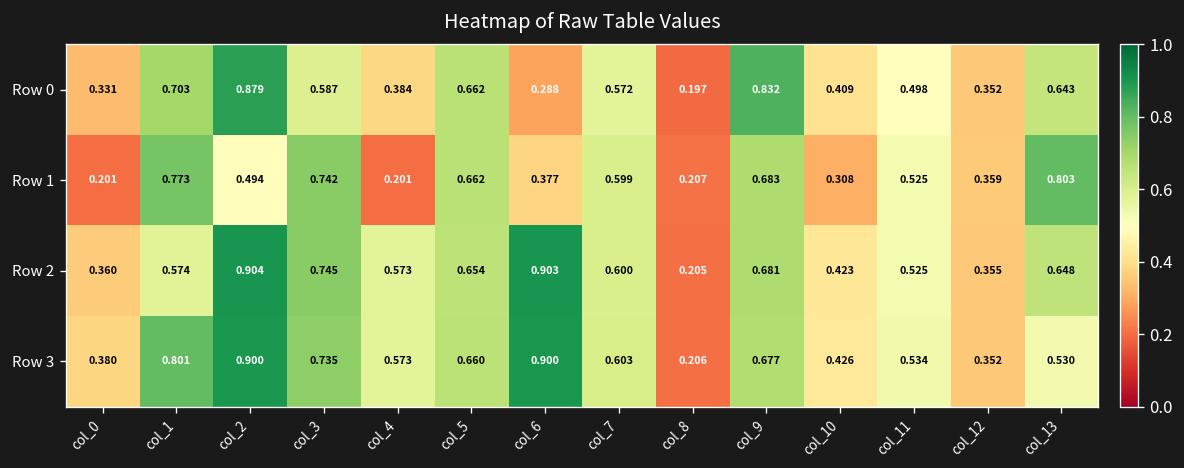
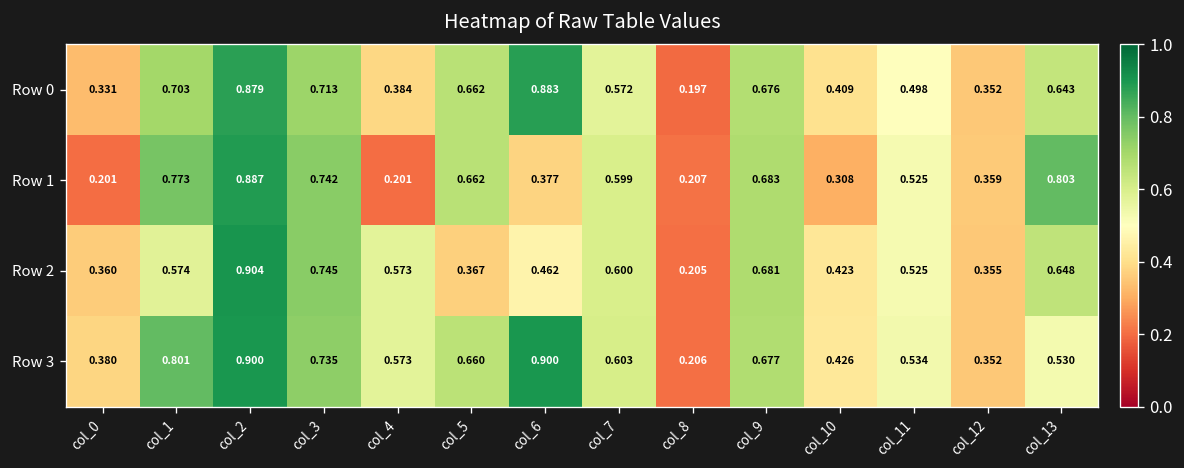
Row 0, col_3: 0.587 -> 0.713
Row 0, col_6: 0.288 -> 0.883
Row 0, col_9: 0.832 -> 0.676
Row 1, col_2: 0.494 -> 0.887
Row 2, col_5: 0.654 -> 0.367
Row 2, col_6: 0.903 -> 0.462
